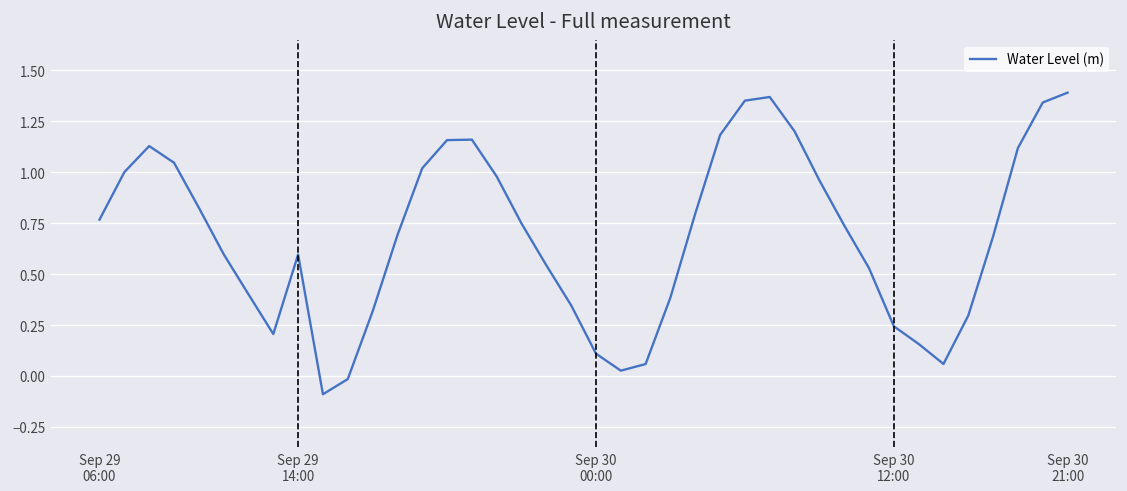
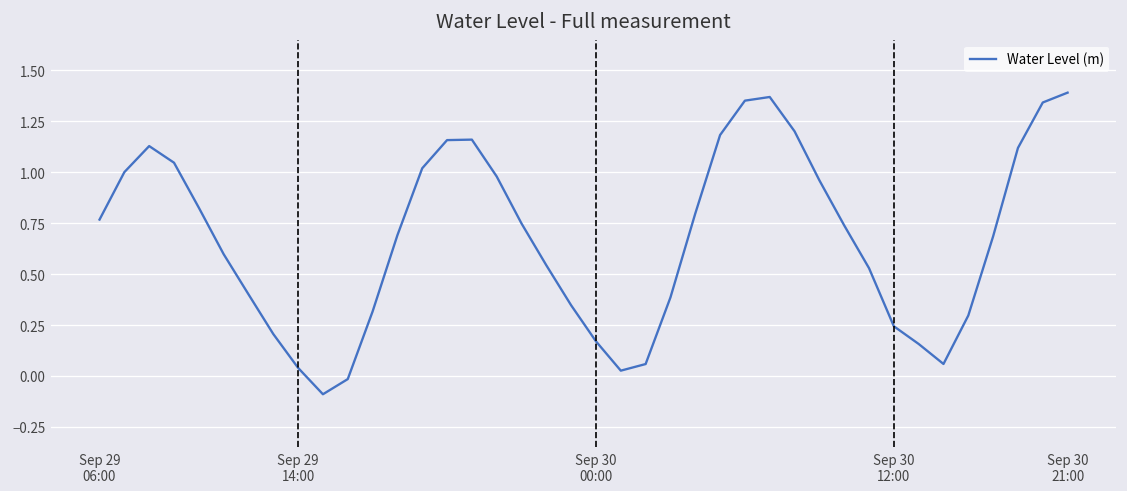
Sep 29 14:00: 0.60 -> 0.04
Sep 30 00:00: 0.11 -> 0.17
